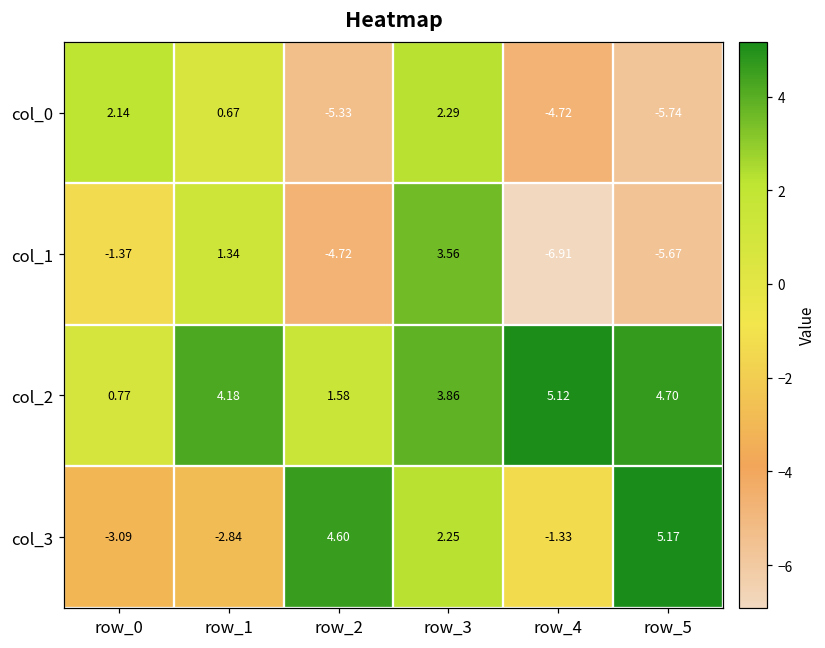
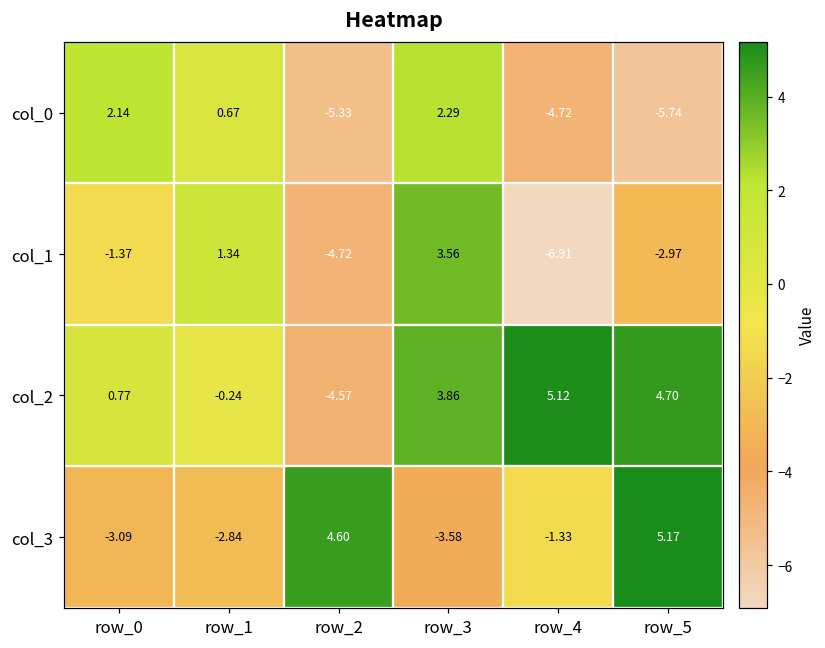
col_1, row_5: -5.67 -> -2.97
col_2, row_1: 4.18 -> -0.24
col_2, row_2: 1.58 -> -4.57
col_3, row_3: 2.25 -> -3.58
